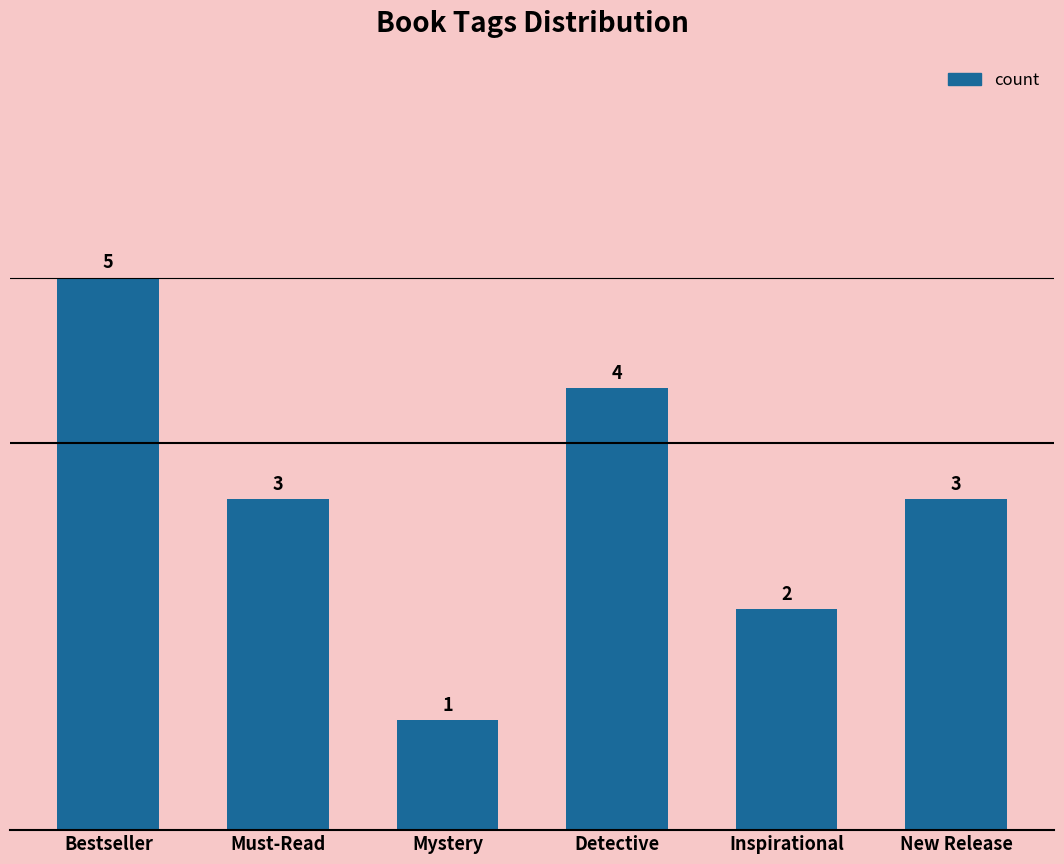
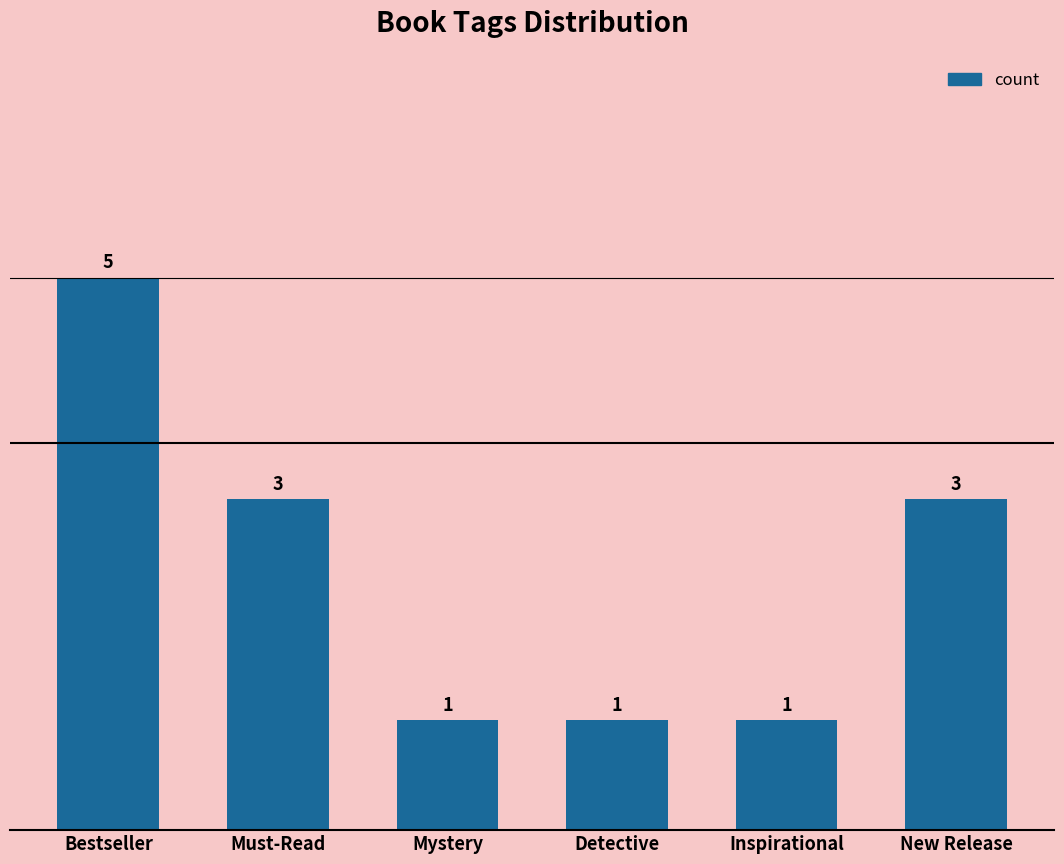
Detective: 4 -> 1
Inspirational: 2 -> 1
